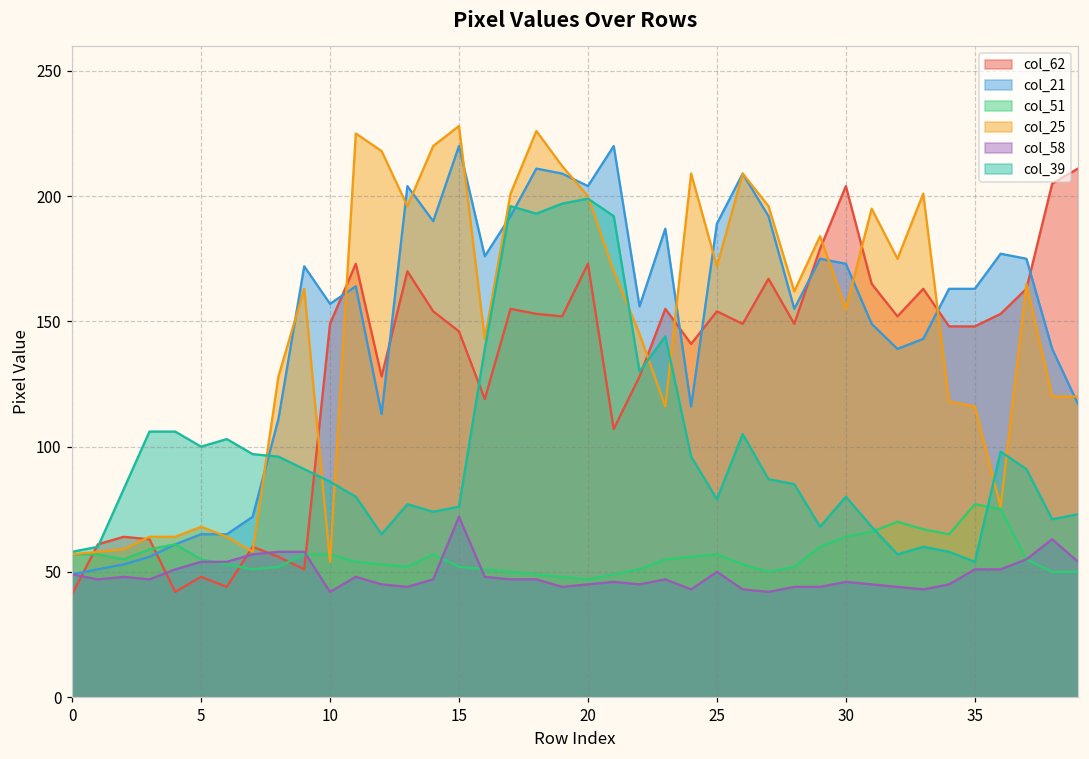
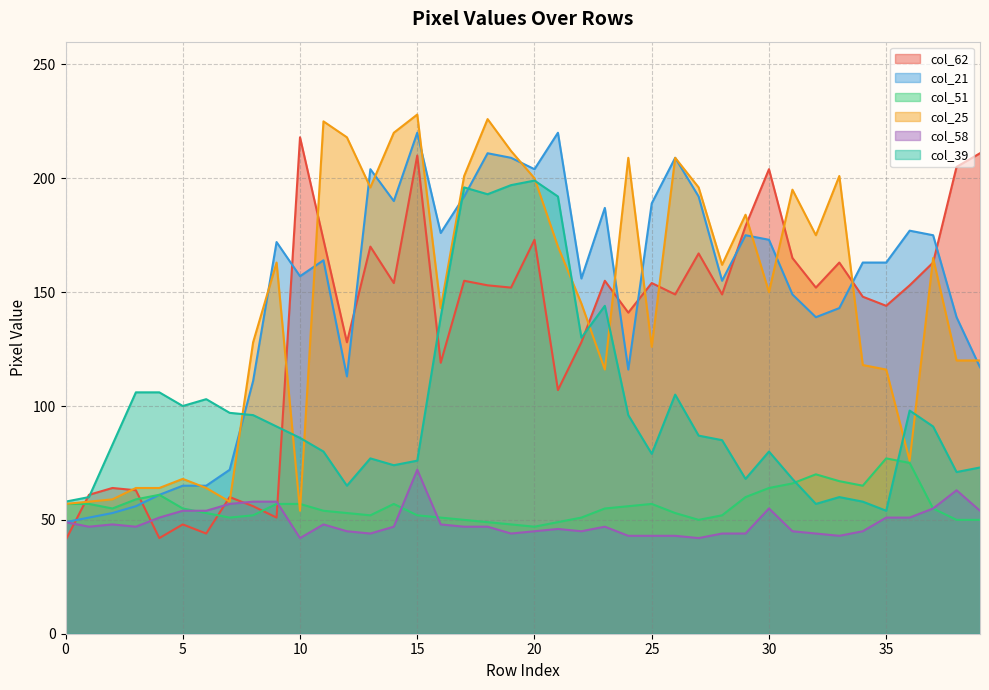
col_62, 10: 149 -> 218
col_62, 15: 146 -> 210
col_25, 25: 172 -> 126
col_58, 25: 50 -> 43
col_25, 30: 155 -> 150
col_58, 30: 46 -> 55
col_62, 35: 148 -> 144
